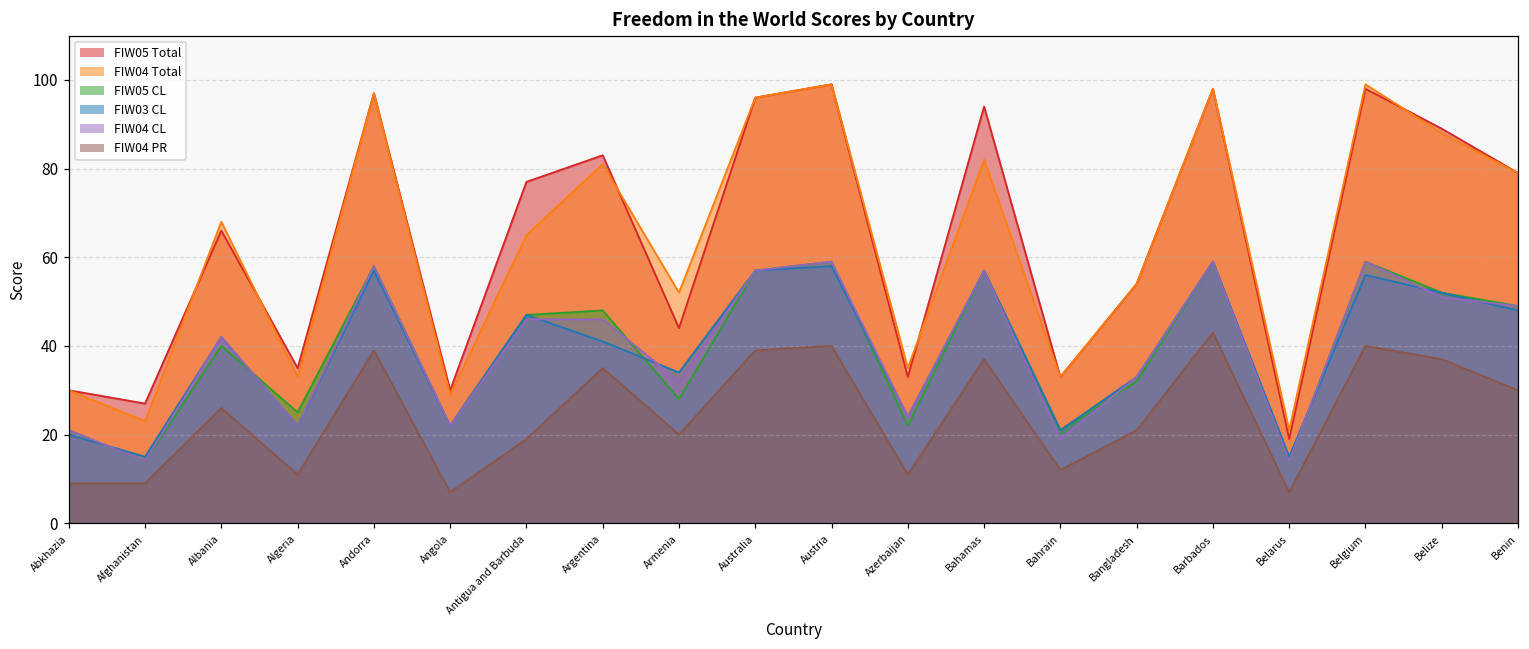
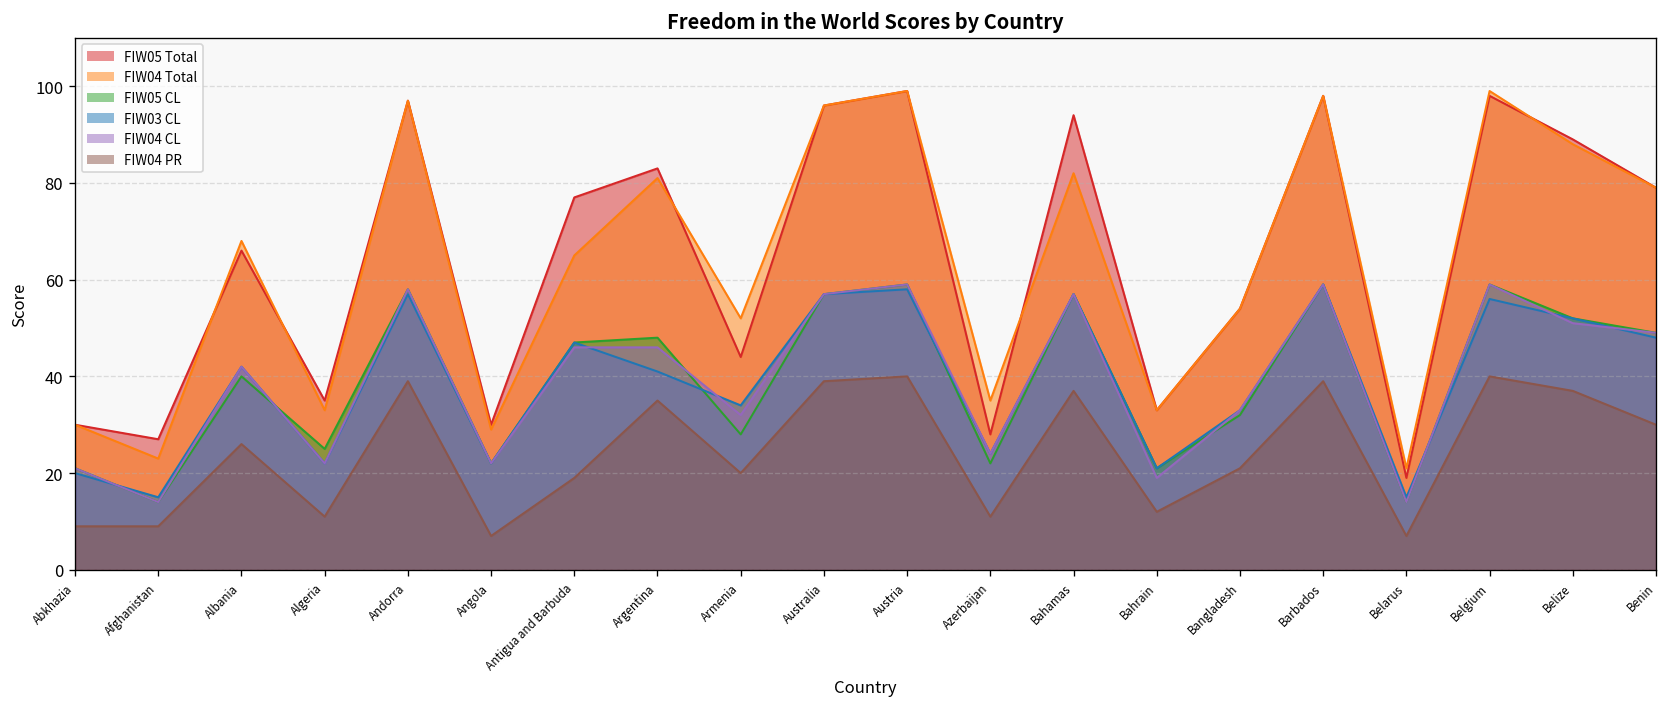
FIW05 Total, Azerbaijan: 33 -> 28
FIW04 PR, Barbados: 43 -> 39
